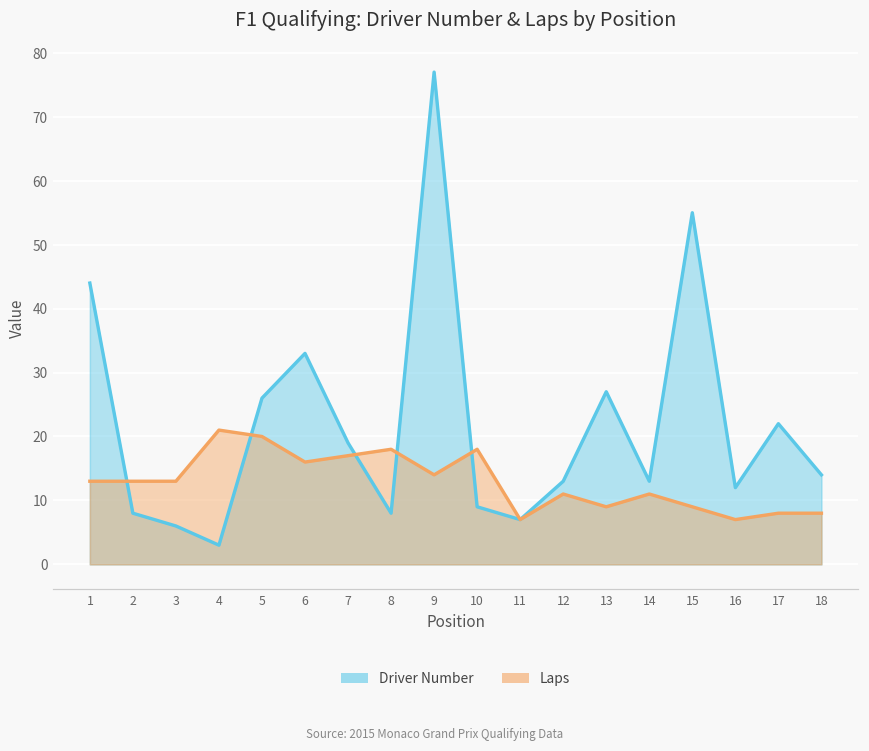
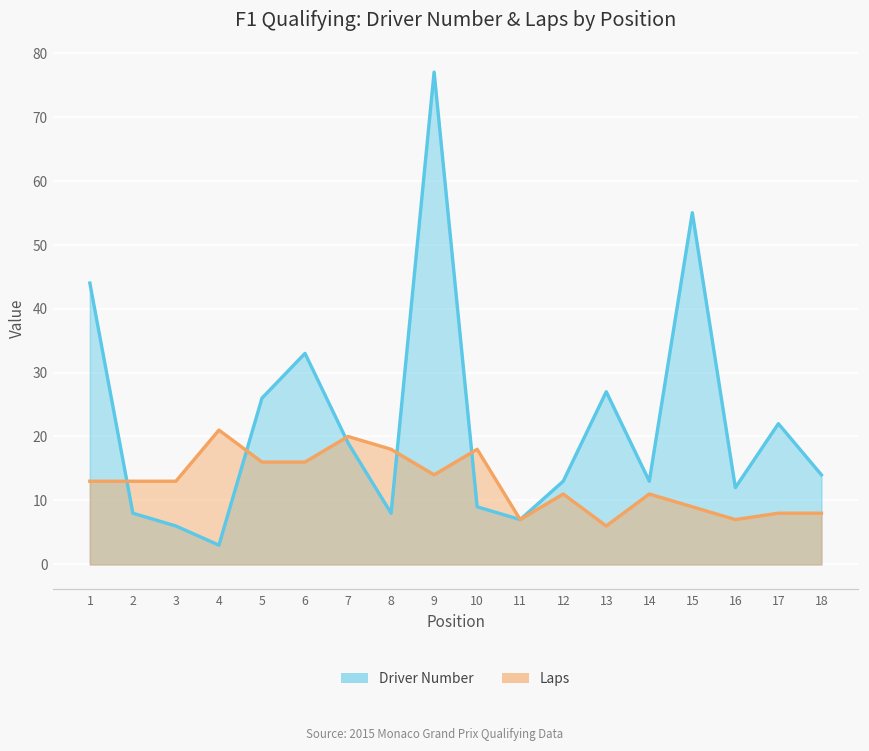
Laps, 5: 20 -> 16
Laps, 7: 17 -> 20
Laps, 13: 9 -> 6
